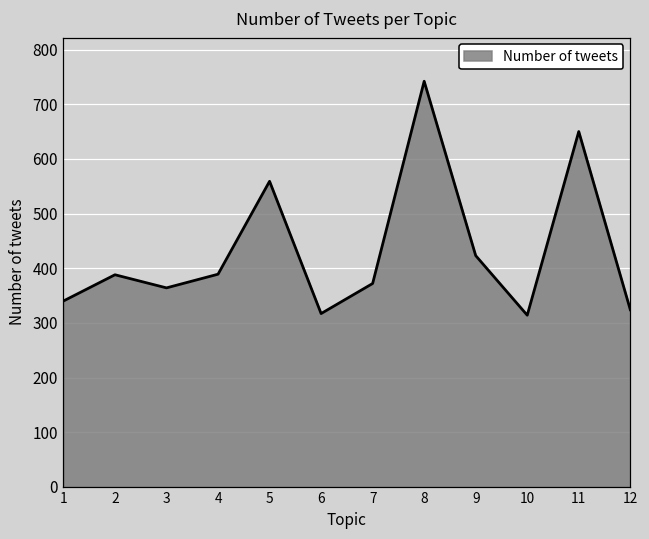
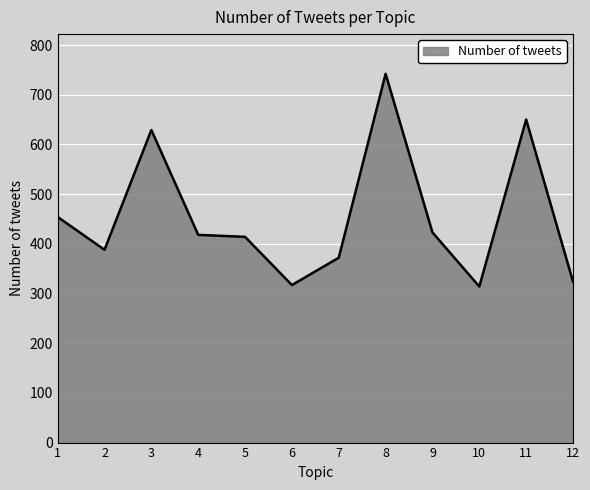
1: 340 -> 450
3: 360 -> 630
4: 390 -> 420
5: 560 -> 410
